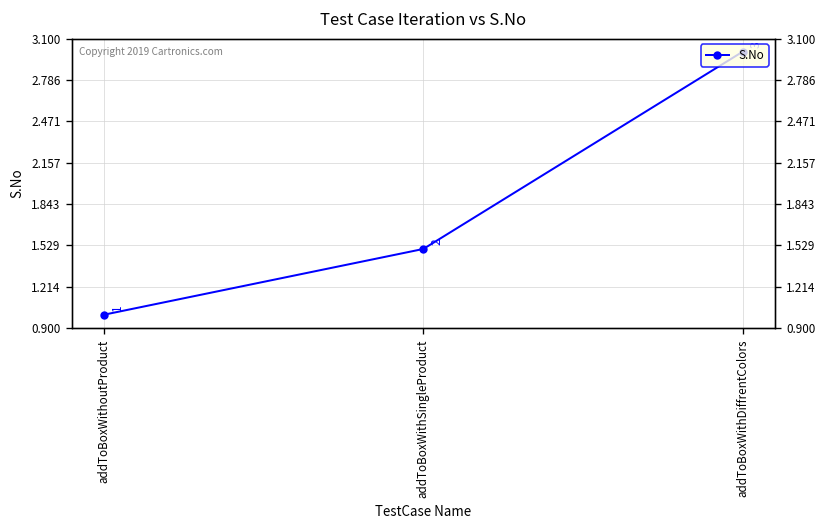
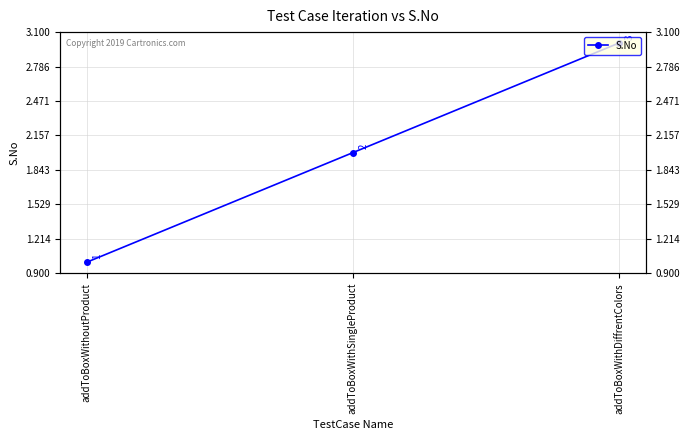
addToBoxWithSingleProduct: 1.5 -> 2.0
